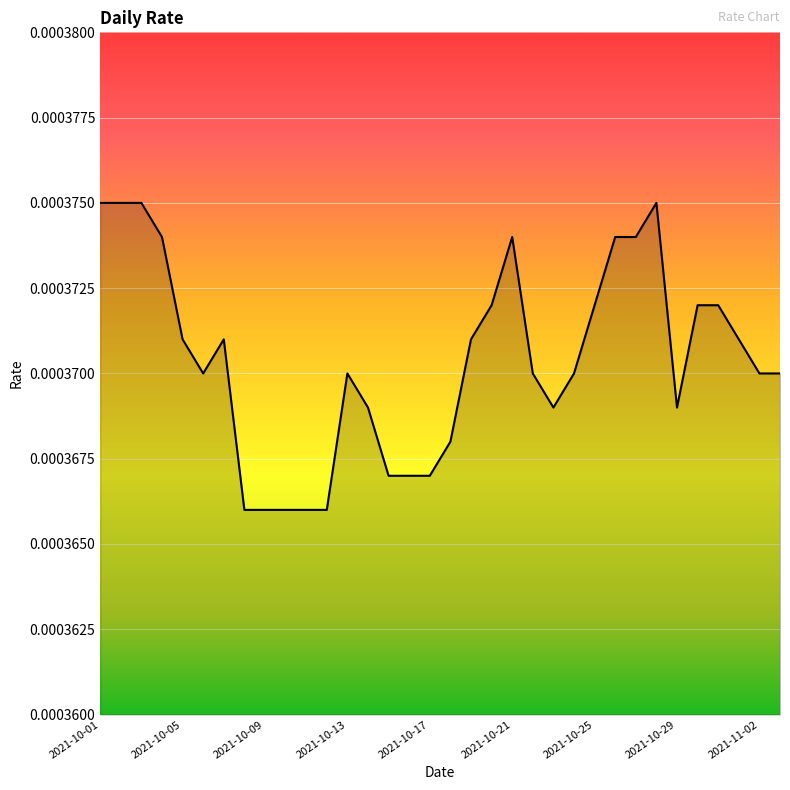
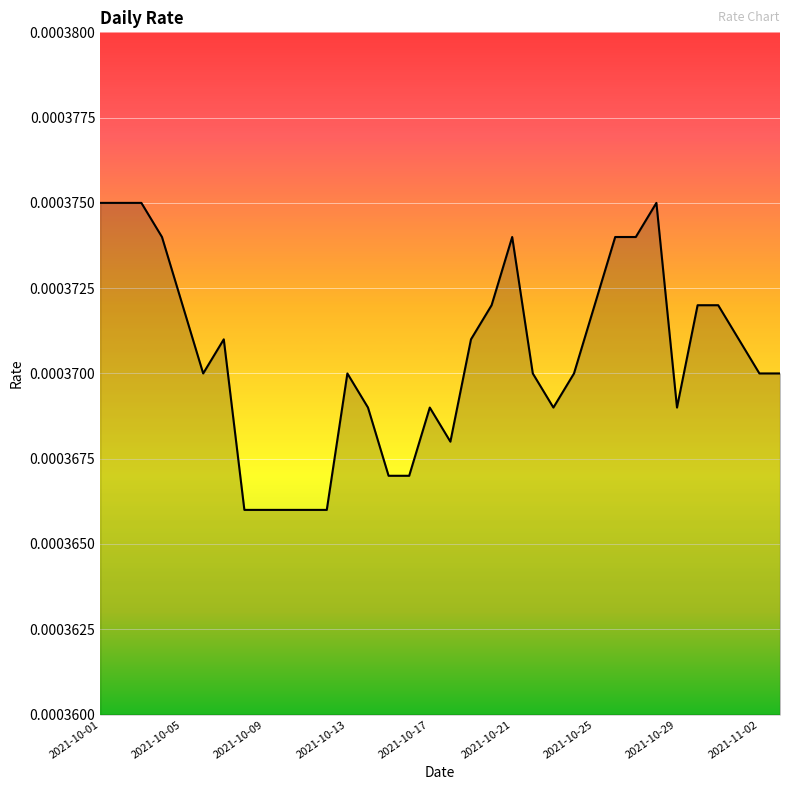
2021-10-05: 0.000371 -> 0.000372
2021-10-17: 0.000367 -> 0.000369
